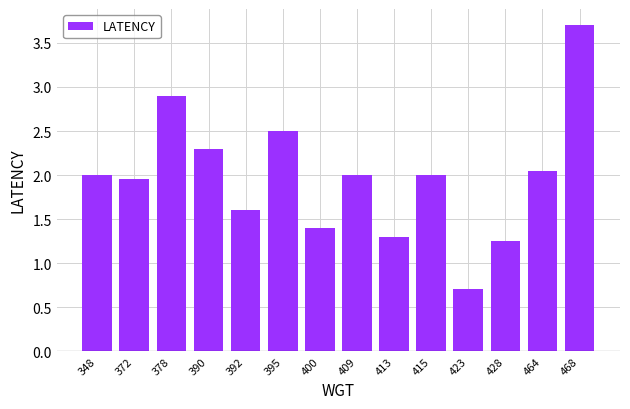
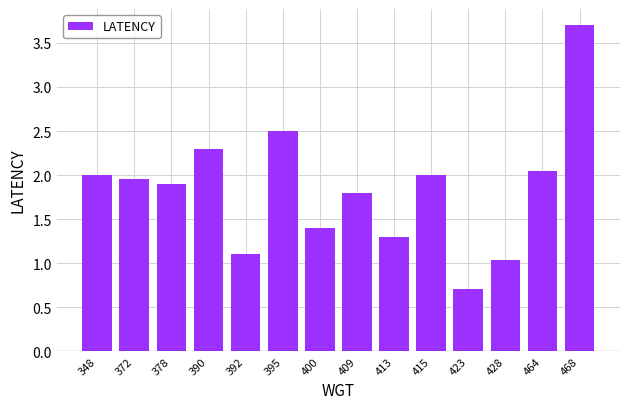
378: 2.9 -> 1.9
392: 1.6 -> 1.1
409: 2.0 -> 1.8
428: 1.3 -> 1.0
